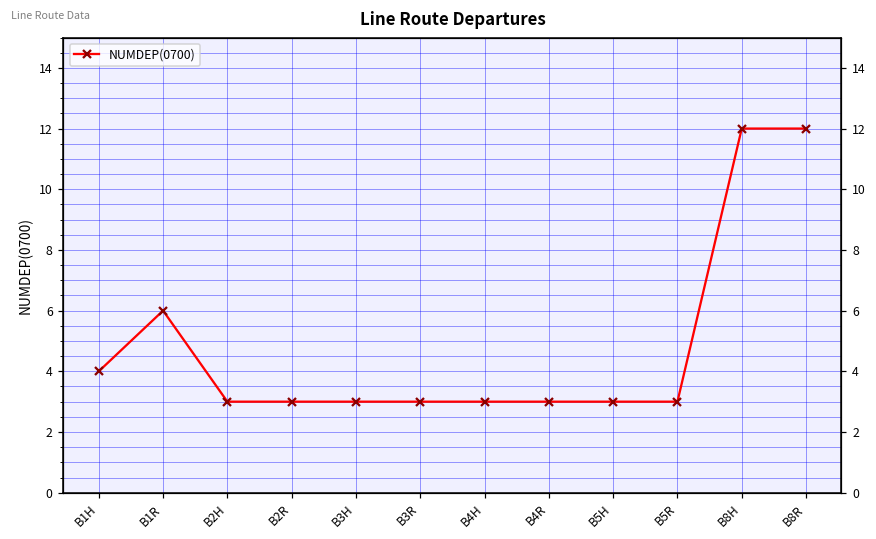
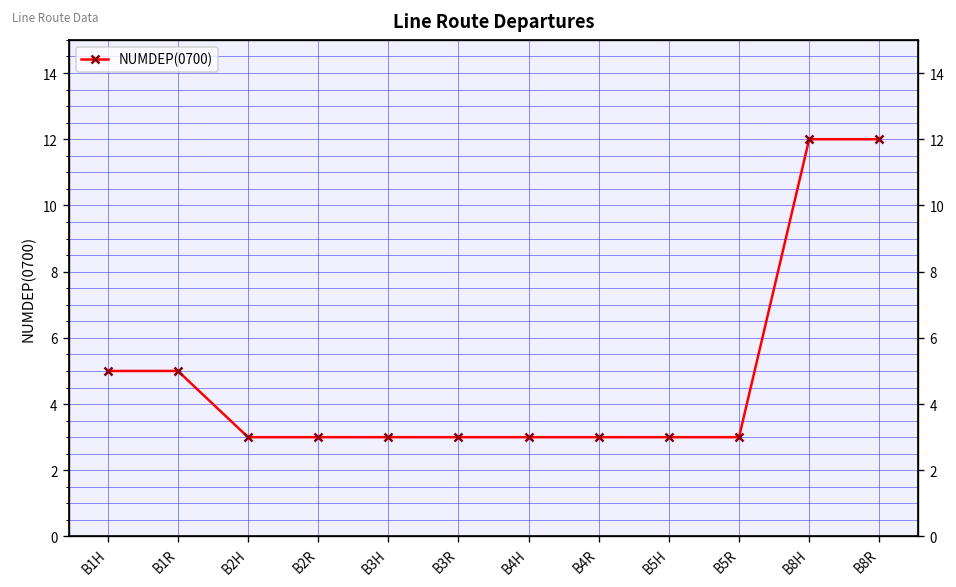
B1H: 4 -> 5
B1R: 6 -> 5
